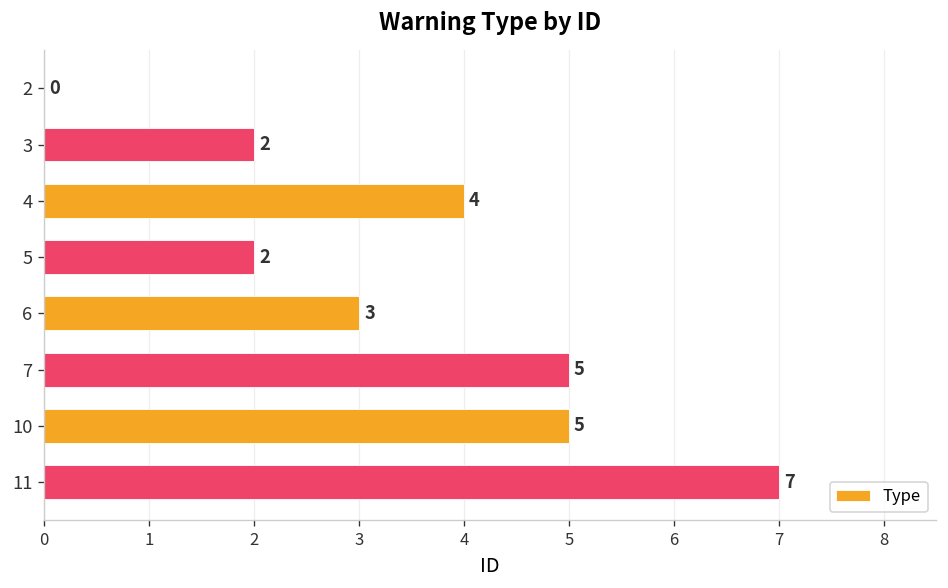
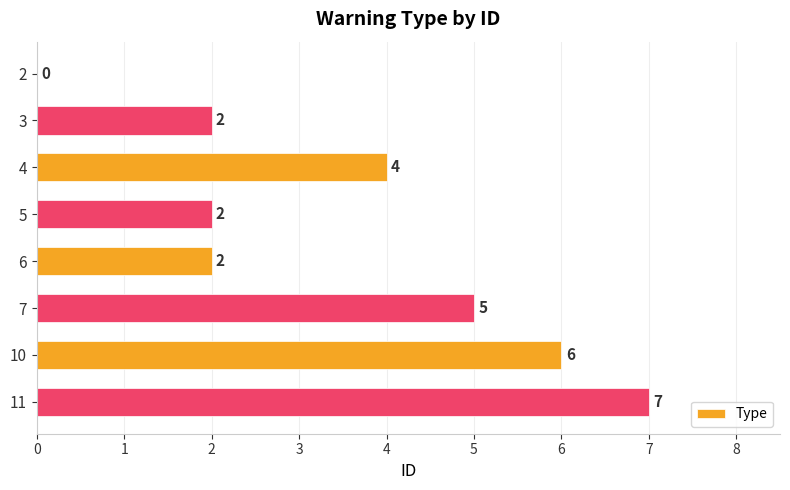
6: 3 -> 2
10: 5 -> 6
